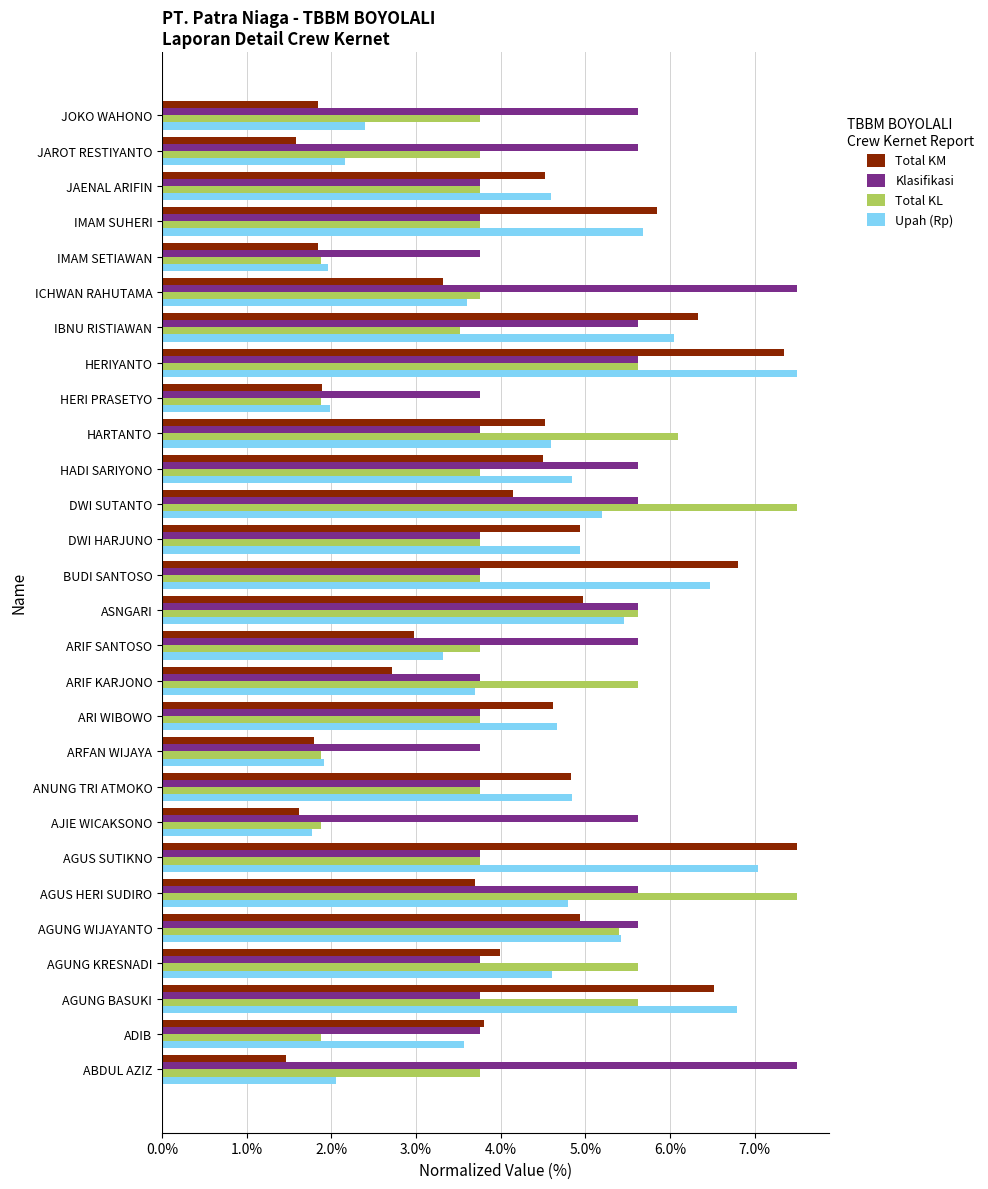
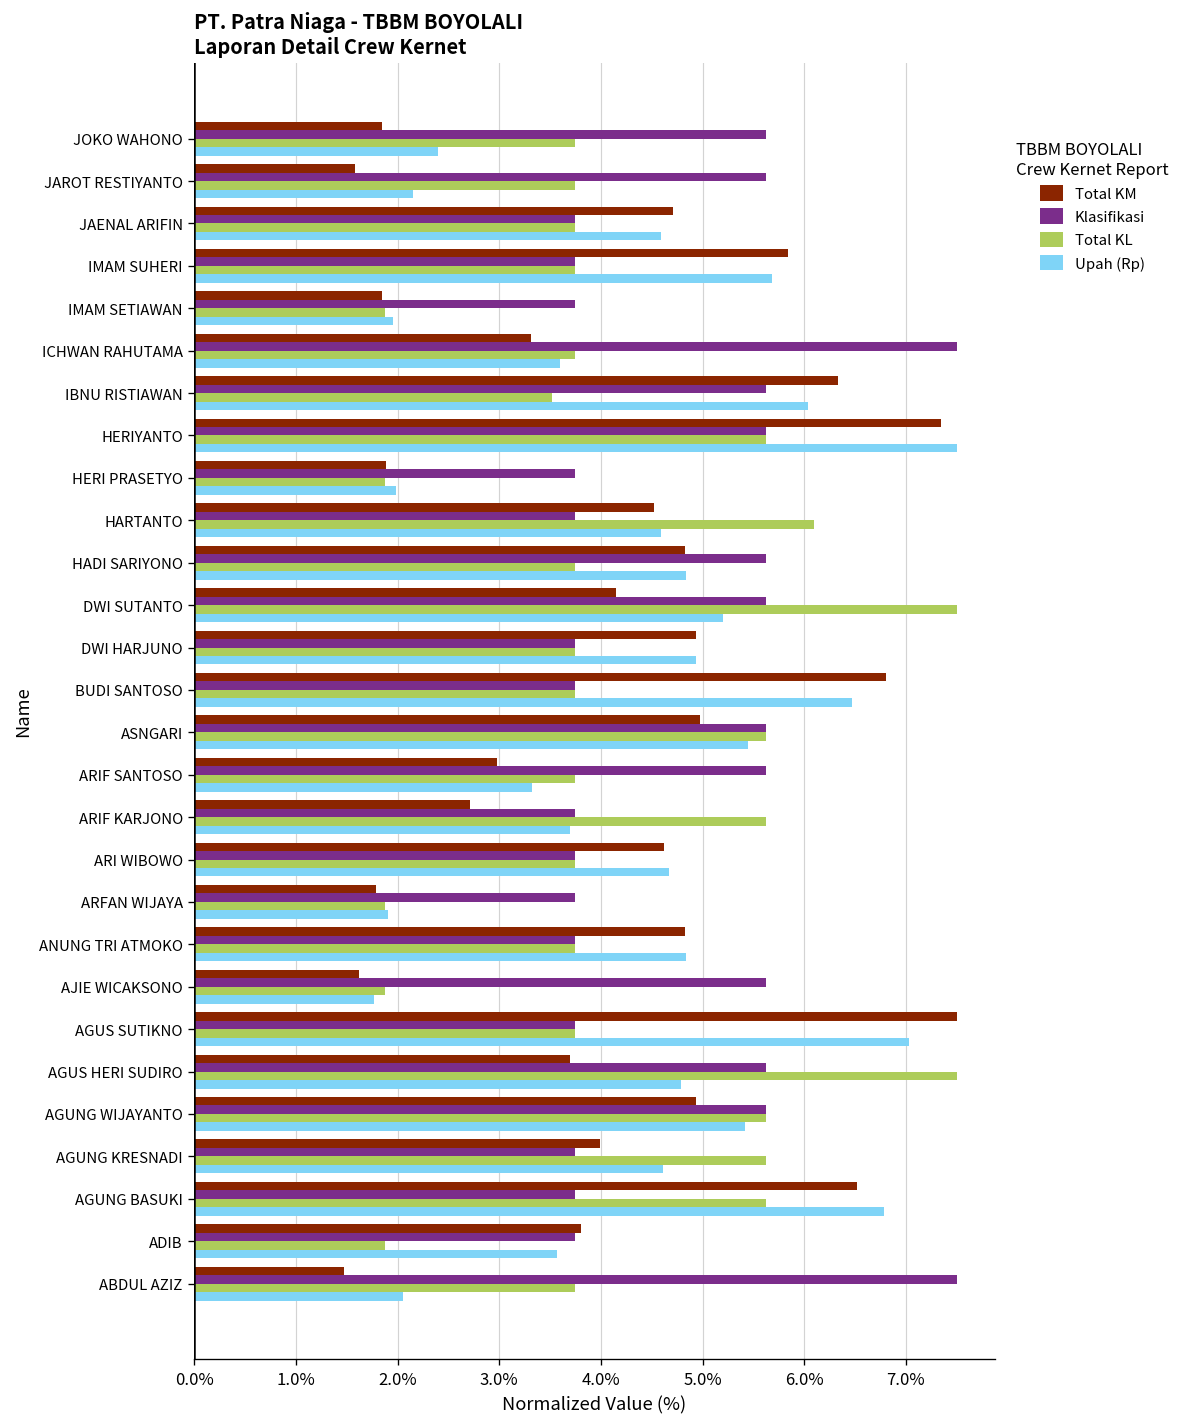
Total KM, JAENAL ARIFIN: 4.5% -> 4.7%
Total KM, HADI SARIYONO: 4.5% -> 4.8%
Total KL, AGUNG WIJAYANTO: 5.4% -> 5.6%
